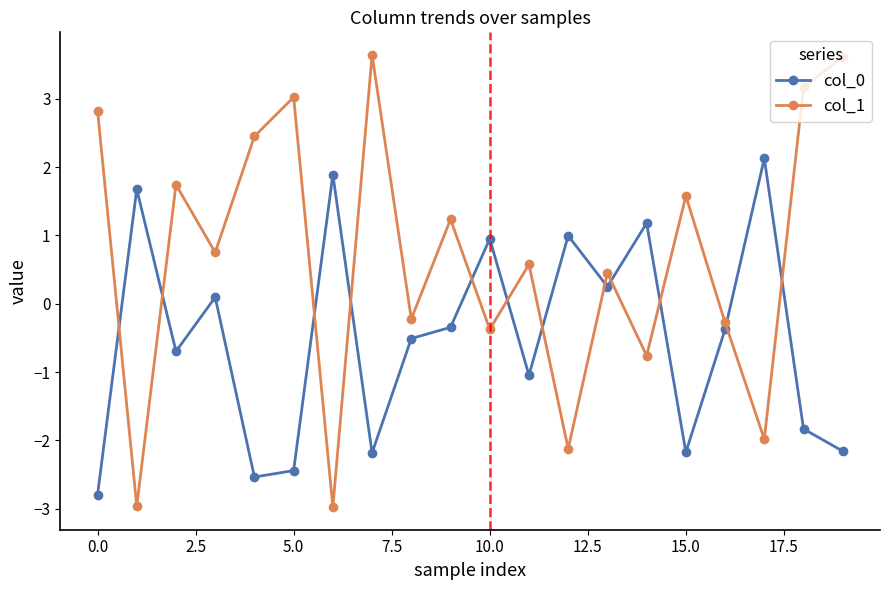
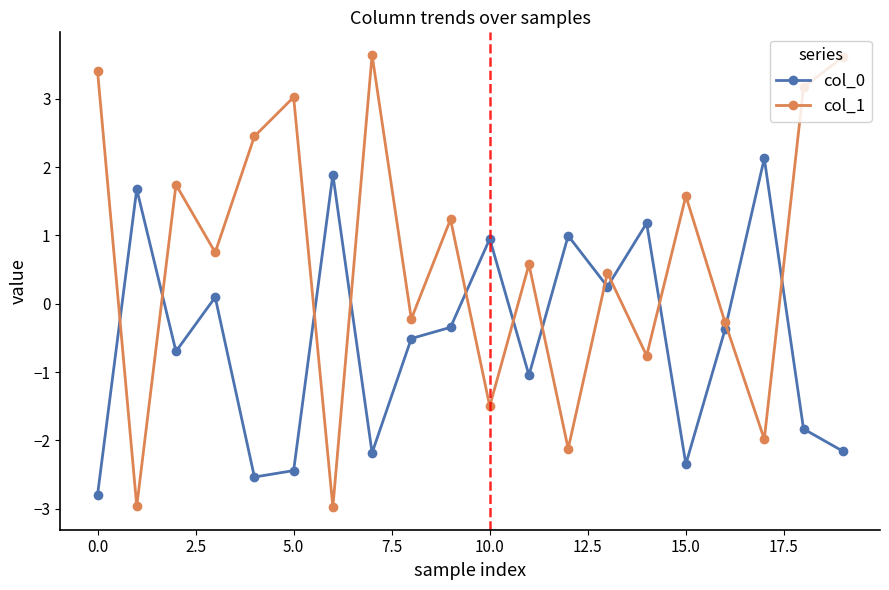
col_1, 0.0: 2.8 -> 3.4
col_1, 10.0: -0.4 -> -1.5
col_0, 15.0: -2.2 -> -2.3
